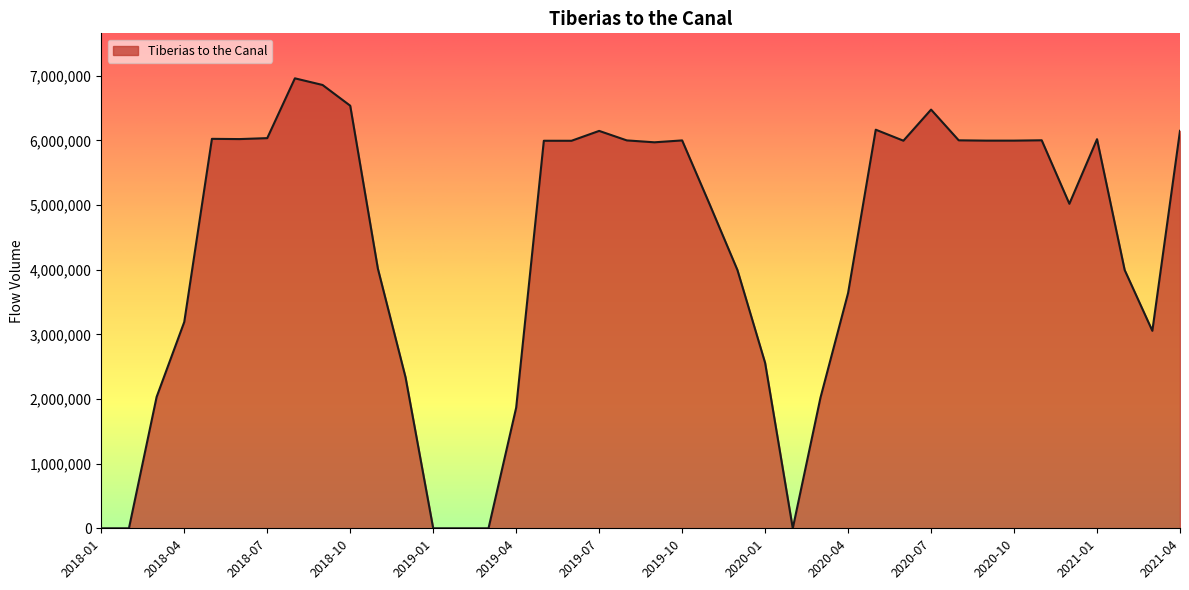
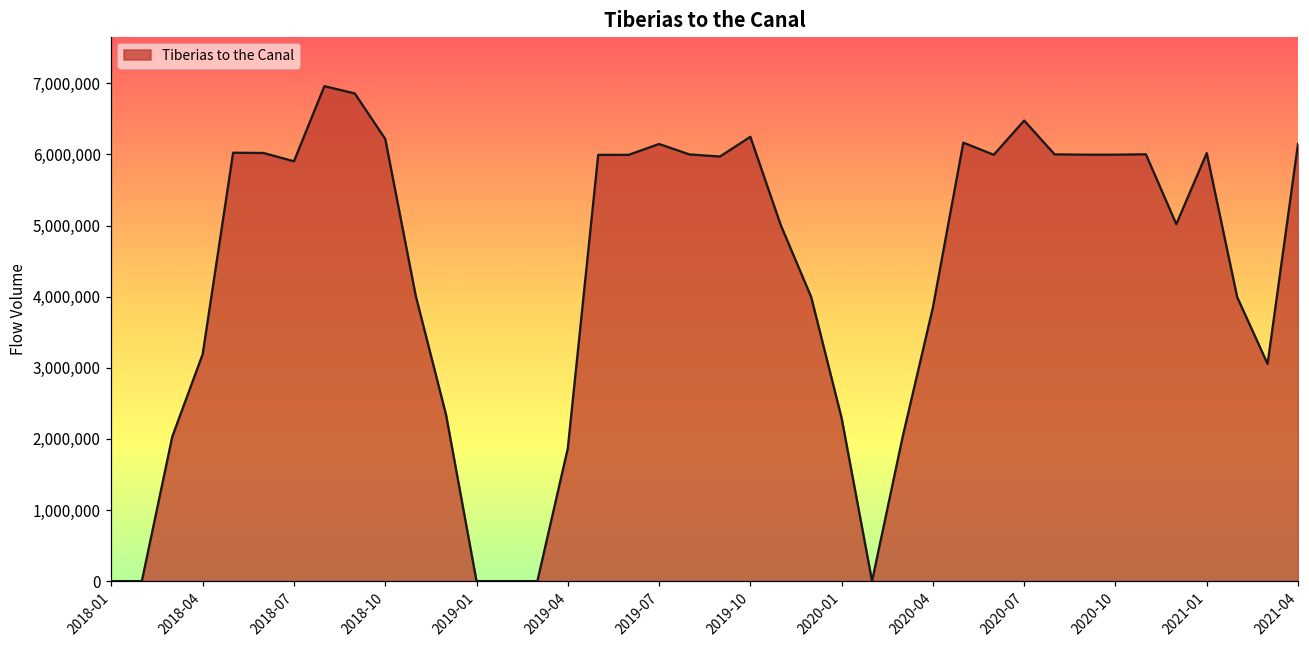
2018-07: 6,000,000 -> 5,900,000
2018-10: 6,500,000 -> 6,200,000
2019-10: 6,000,000 -> 6,200,000
2020-01: 2,600,000 -> 2,300,000
2020-04: 3,600,000 -> 3,800,000
